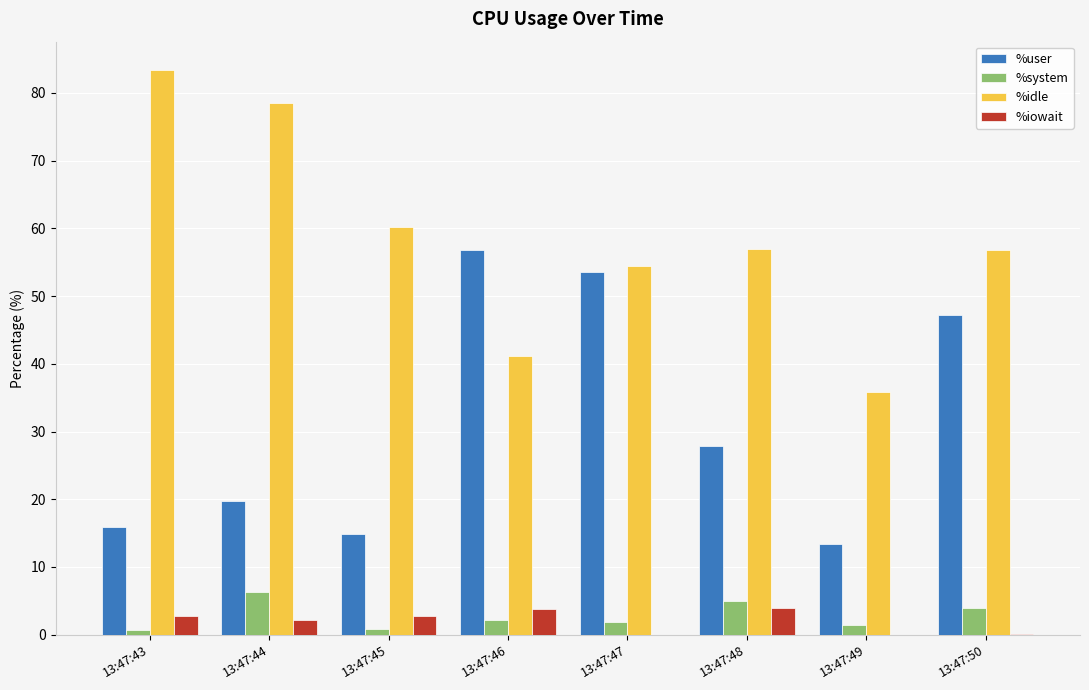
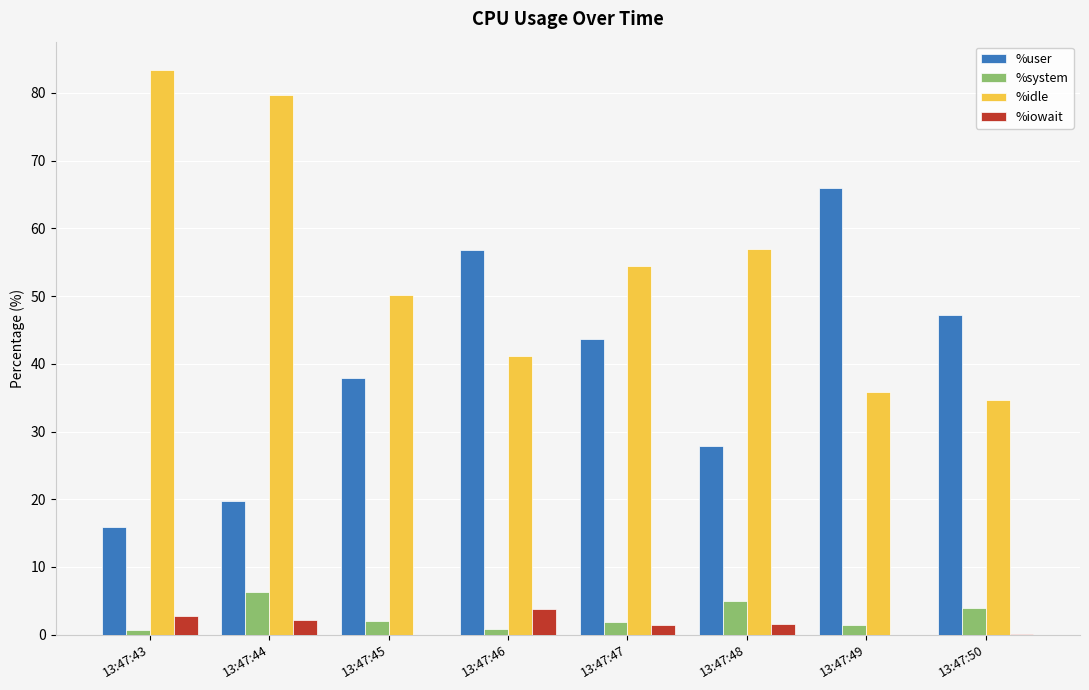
%idle, 13:47:44: 78 -> 80
%user, 13:47:45: 15 -> 38
%system, 13:47:45: 1 -> 2
%idle, 13:47:45: 60 -> 50
%iowait, 13:47:45: 3 -> 0
%system, 13:47:46: 2 -> 1
%user, 13:47:47: 54 -> 44
%iowait, 13:47:47: 0 -> 1
%iowait, 13:47:48: 4 -> 2
%user, 13:47:49: 13 -> 66
%idle, 13:47:50: 57 -> 35
